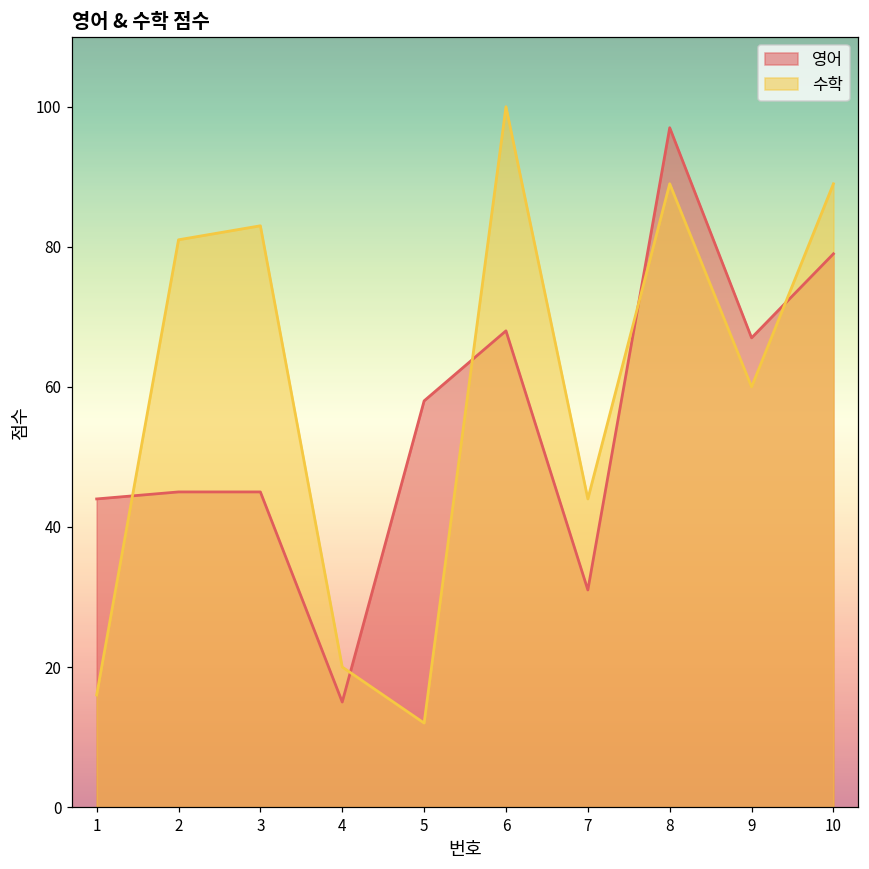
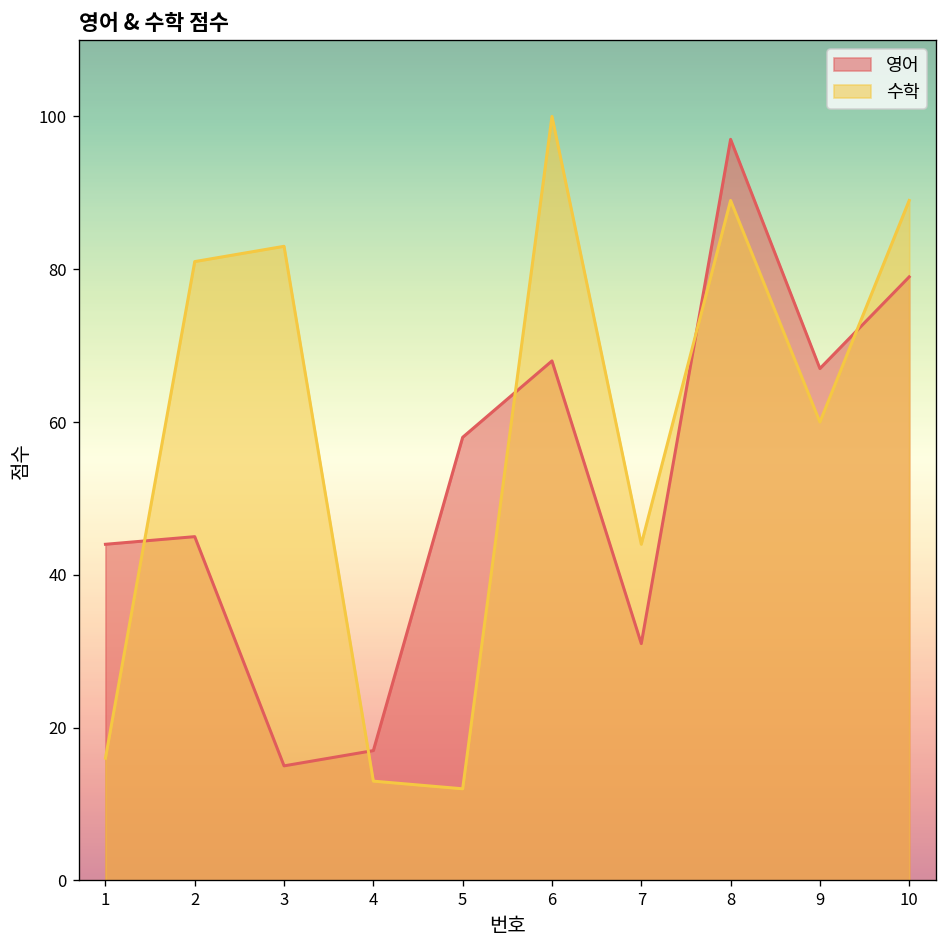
영어, 3: 45 -> 15
영어, 4: 15 -> 17
수학, 4: 20 -> 13
